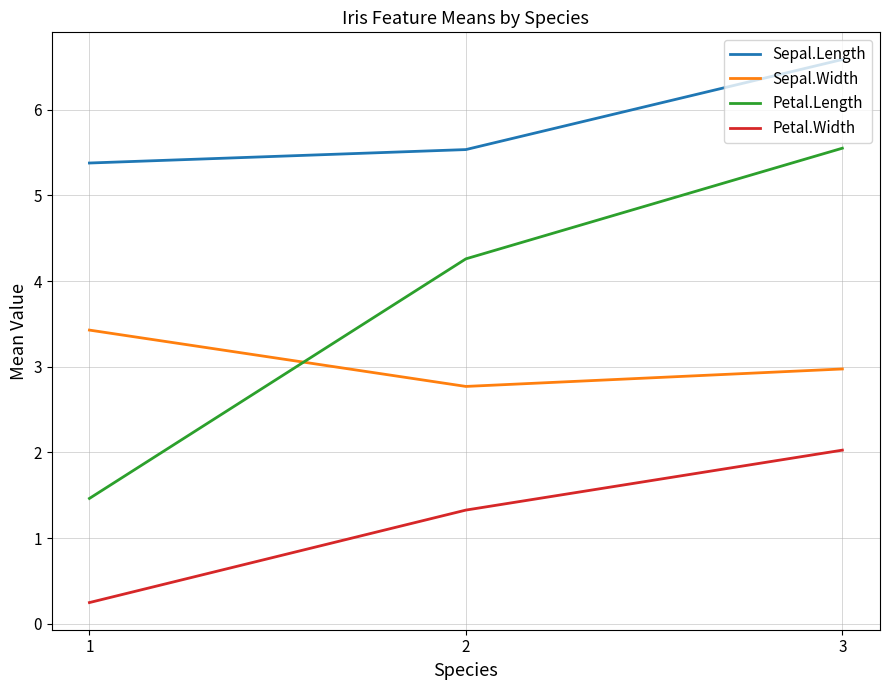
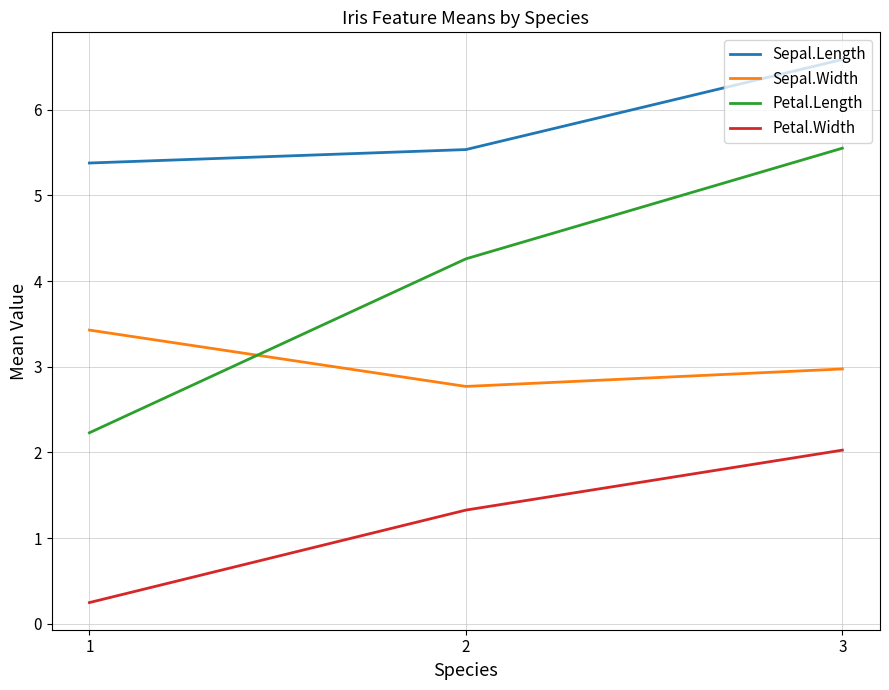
Petal.Length, 1: 1.5 -> 2.2
